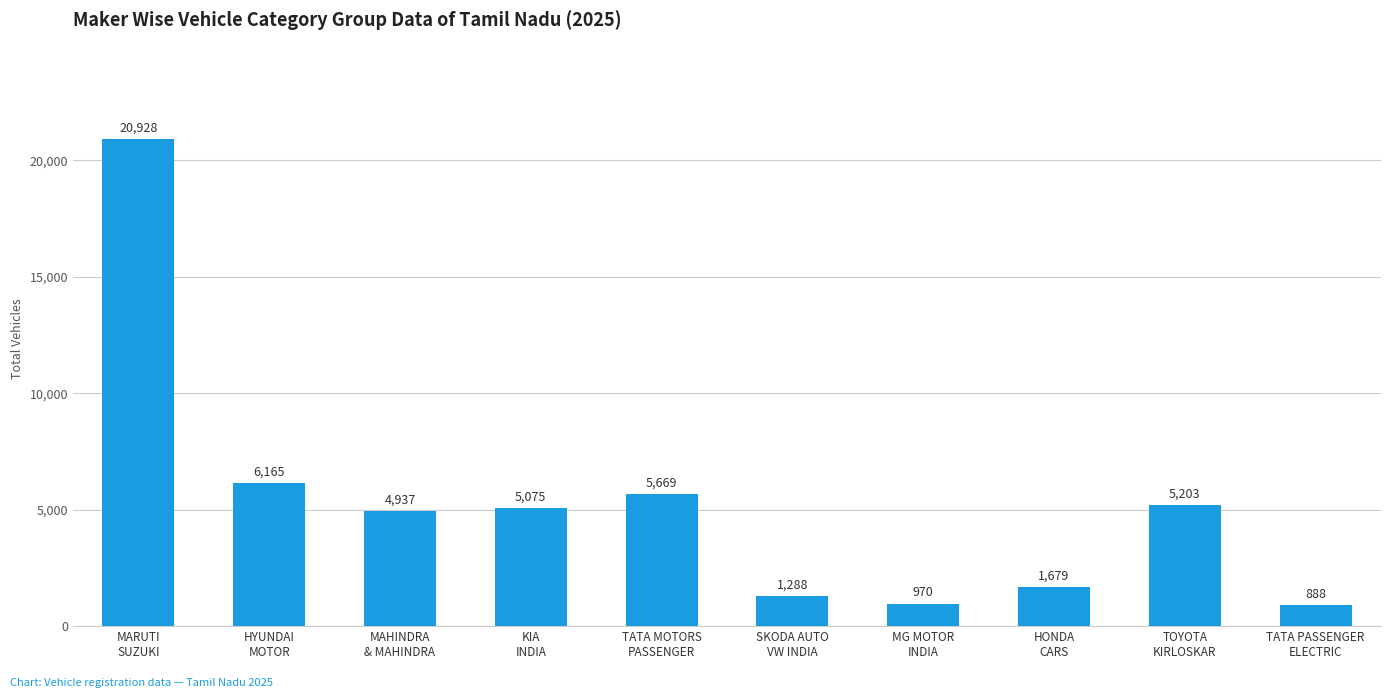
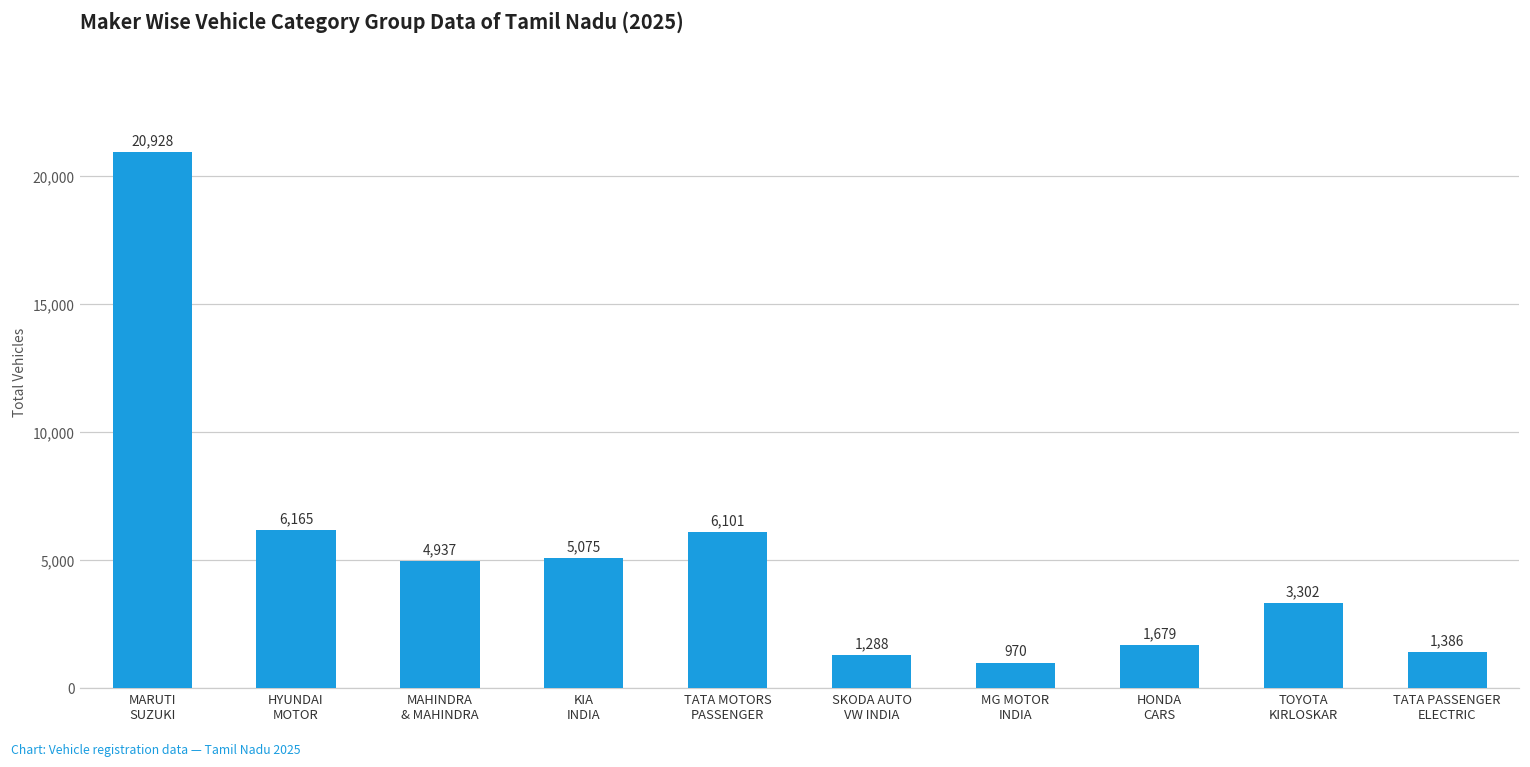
TATA MOTORS PASSENGER: 5,669 -> 6,101
TOYOTA KIRLOSKAR: 5,203 -> 3,302
TATA PASSENGER ELECTRIC: 888 -> 1,386
